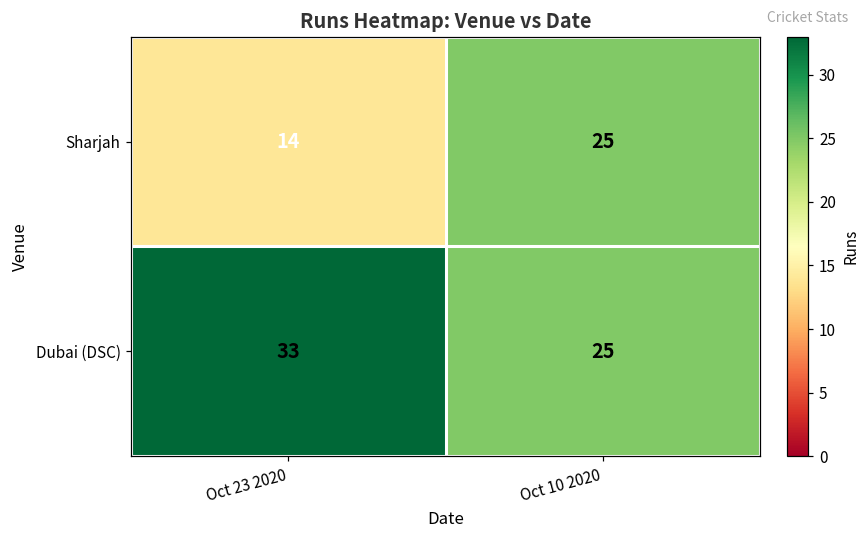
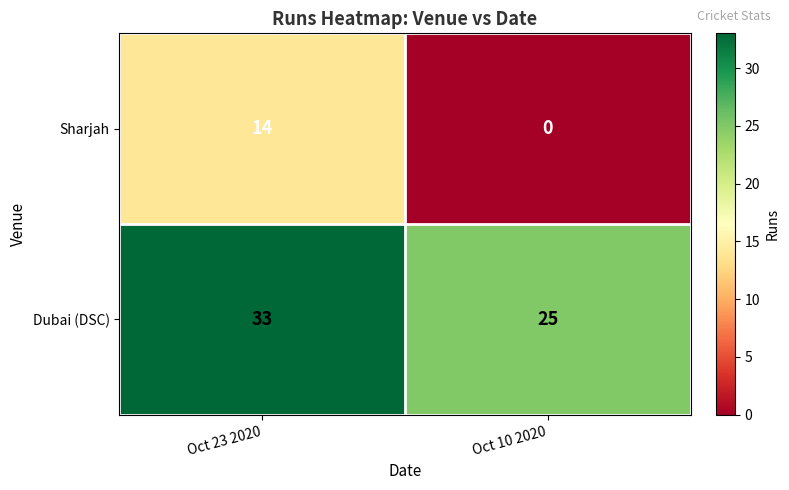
Sharjah, Oct 10 2020: 25 -> 0
